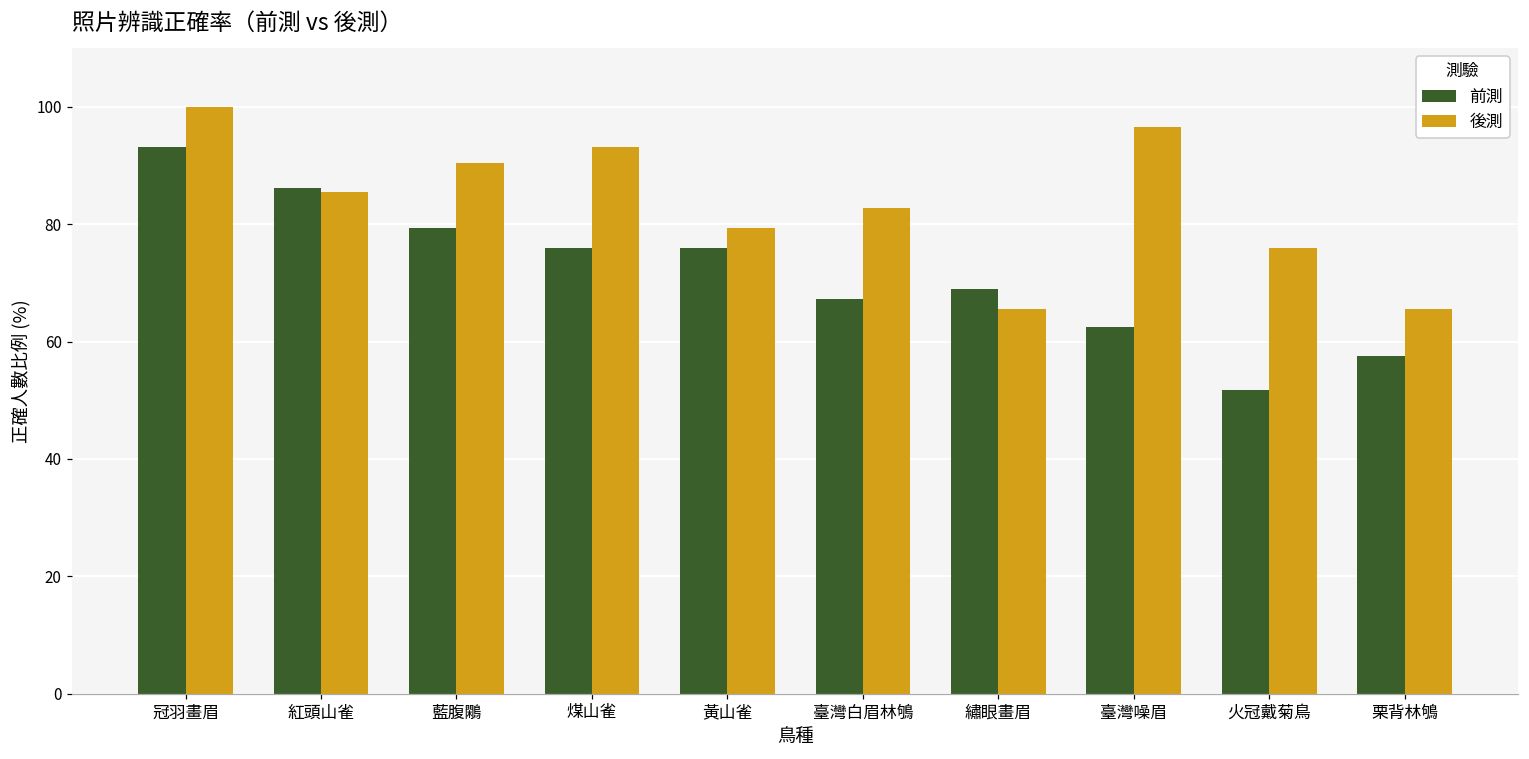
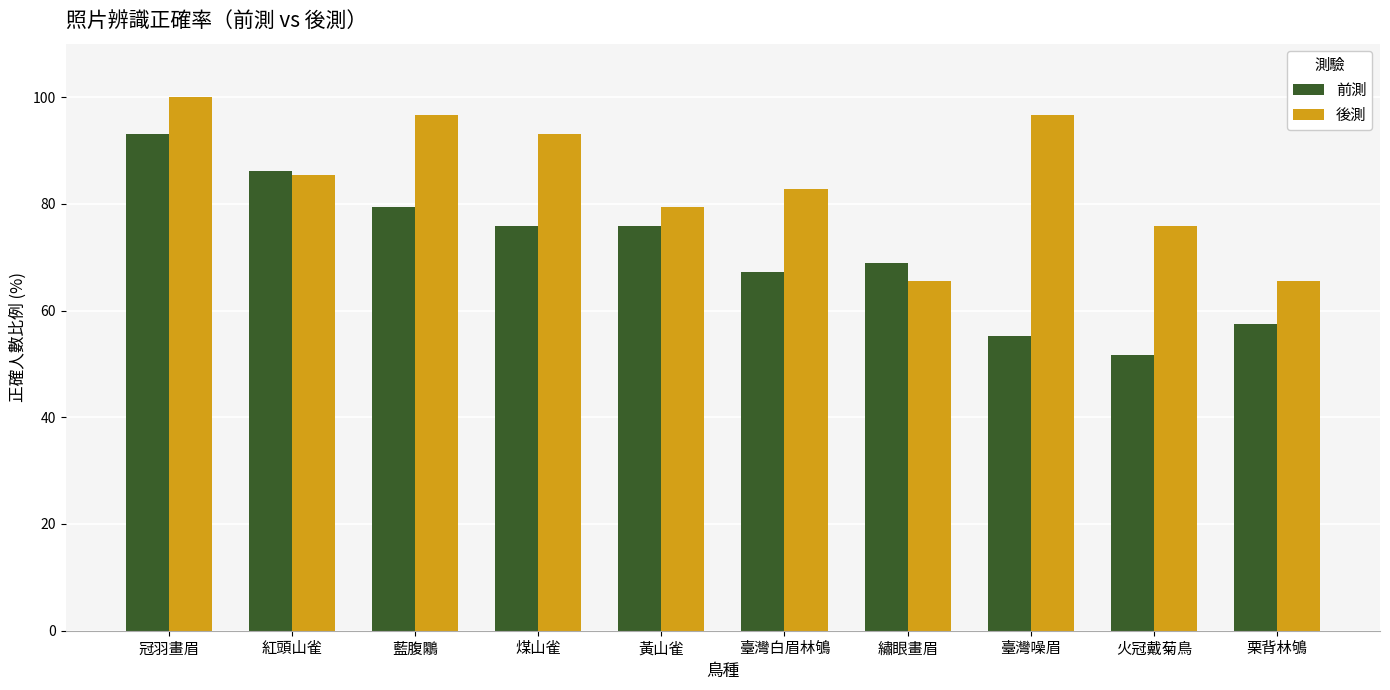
後測, 藍腹鷴: 90 -> 97
前測, 臺灣噪眉: 62 -> 55
